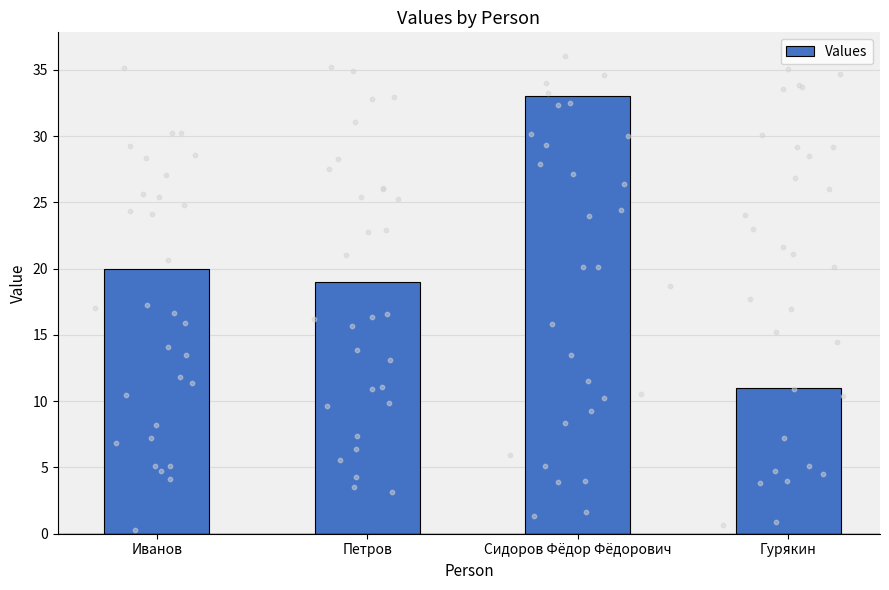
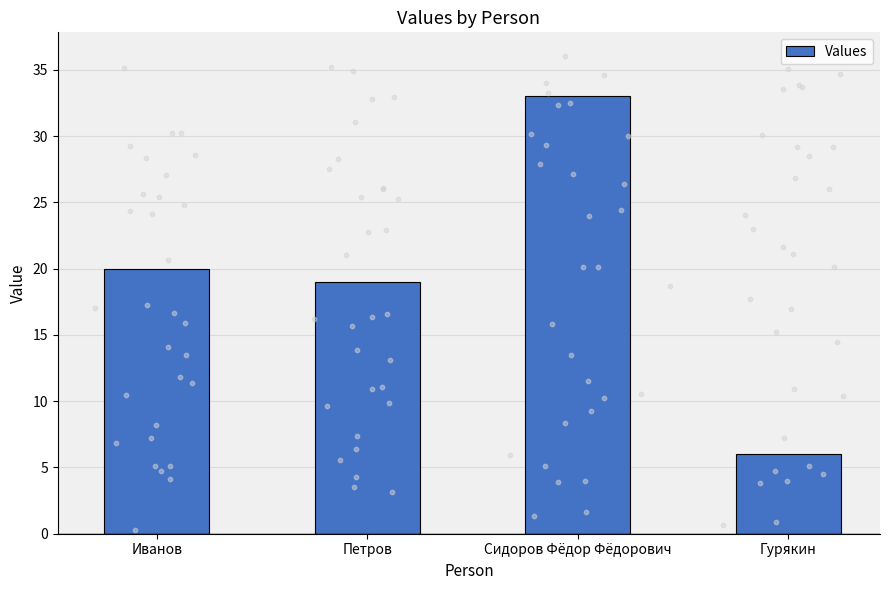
Values, Гурякин: 11 -> 6
